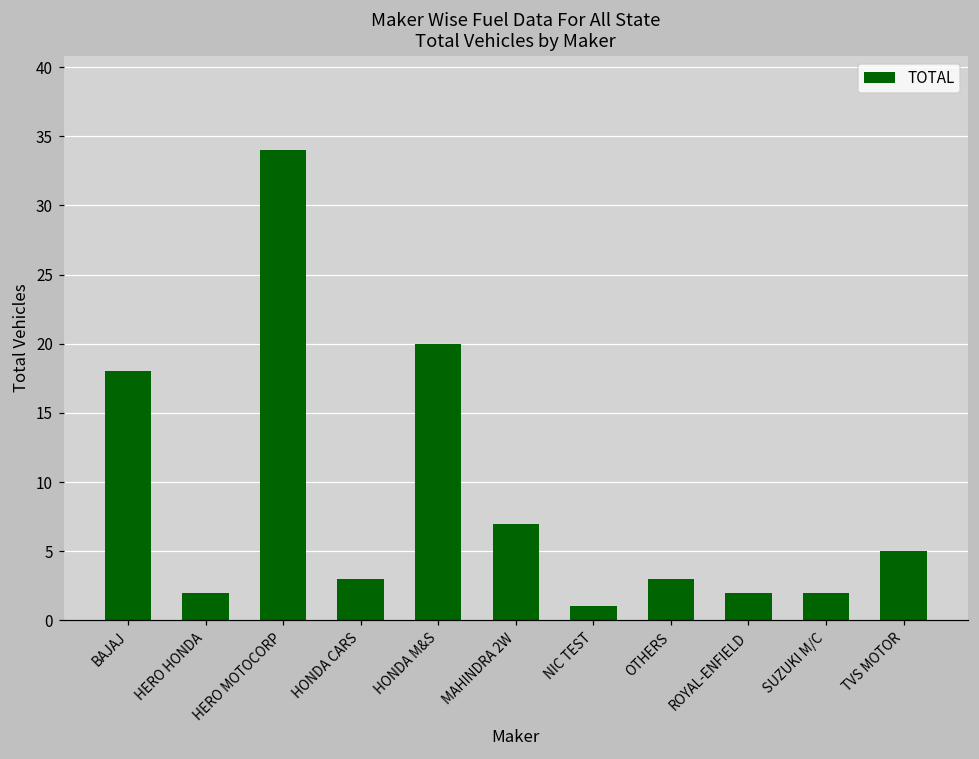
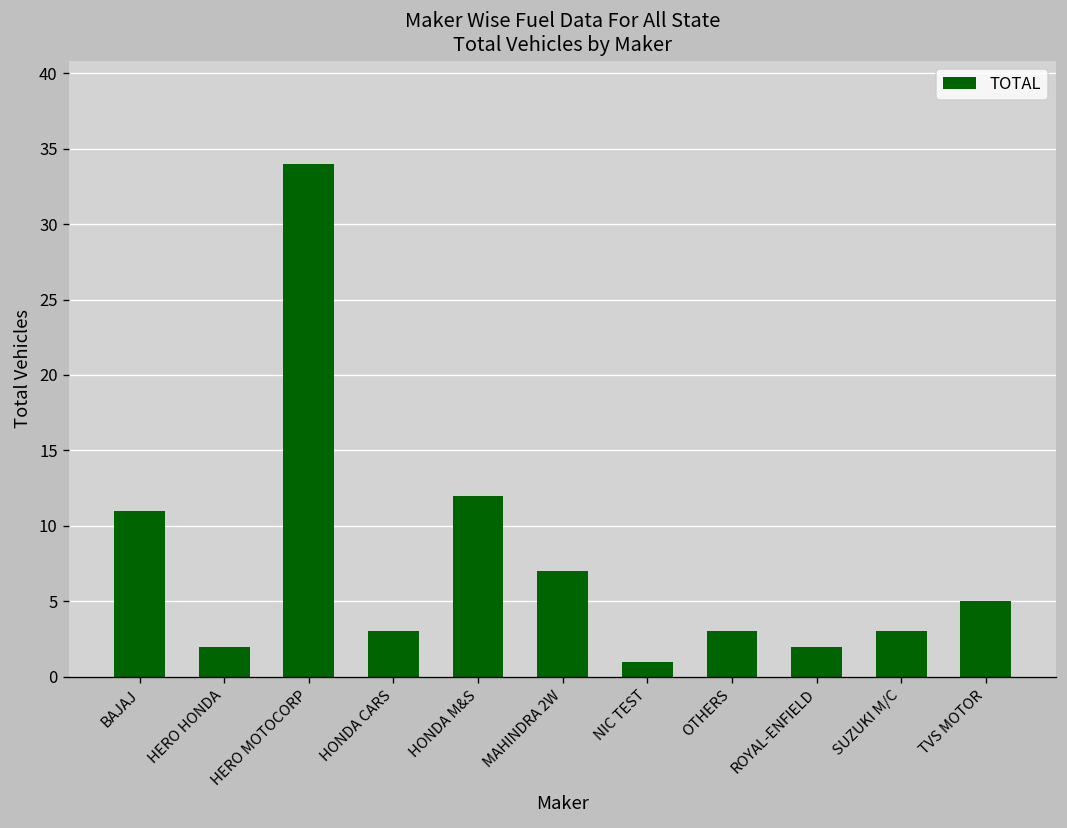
BAJAJ: 18 -> 11
HONDA M&S: 20 -> 12
SUZUKI M/C: 2 -> 3
